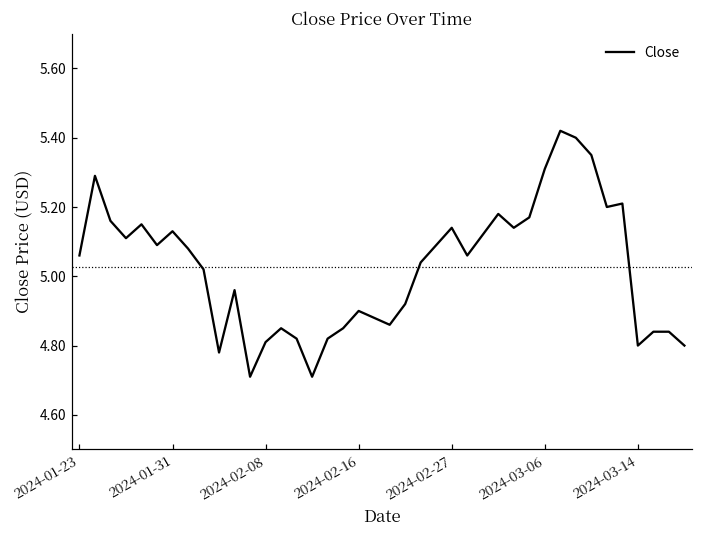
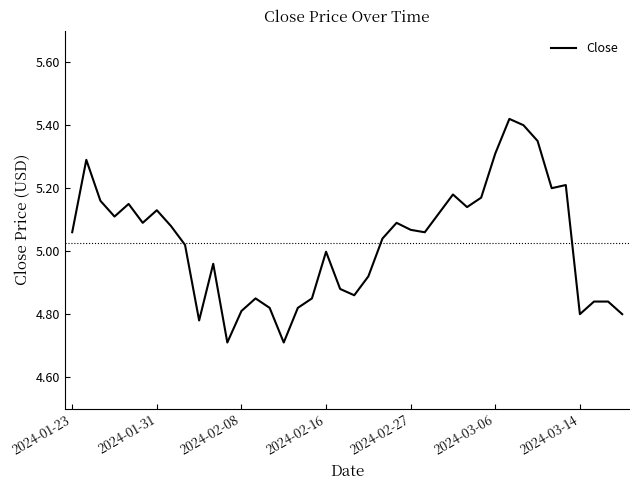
2024-02-16: 4.90 -> 5.00
2024-02-27: 5.14 -> 5.07
